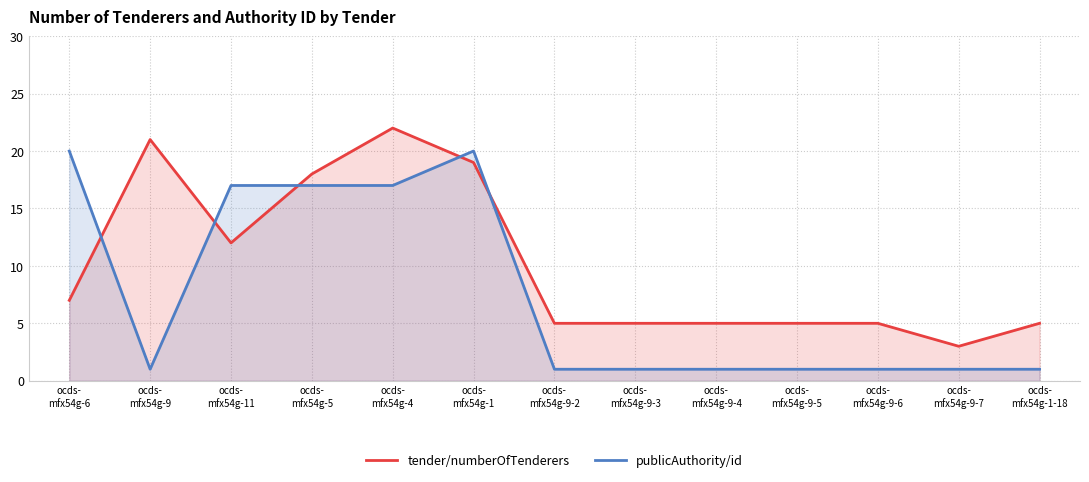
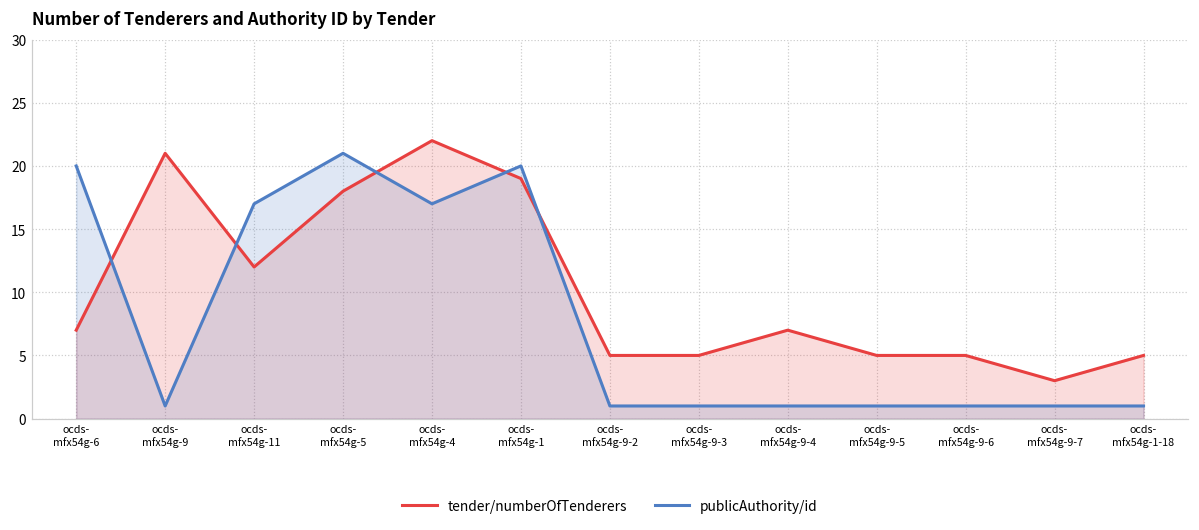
publicAuthority/id, ocds- mfx54g-5: 17 -> 21
tender/numberOfTenderers, ocds- mfx54g-9-4: 5 -> 7
